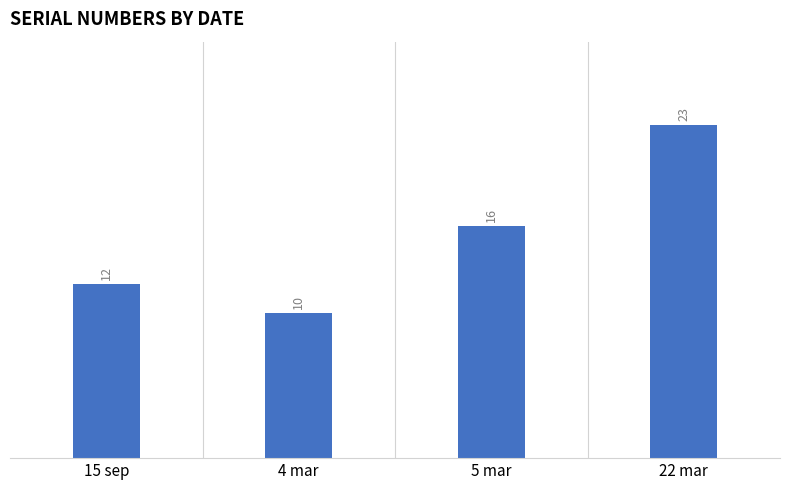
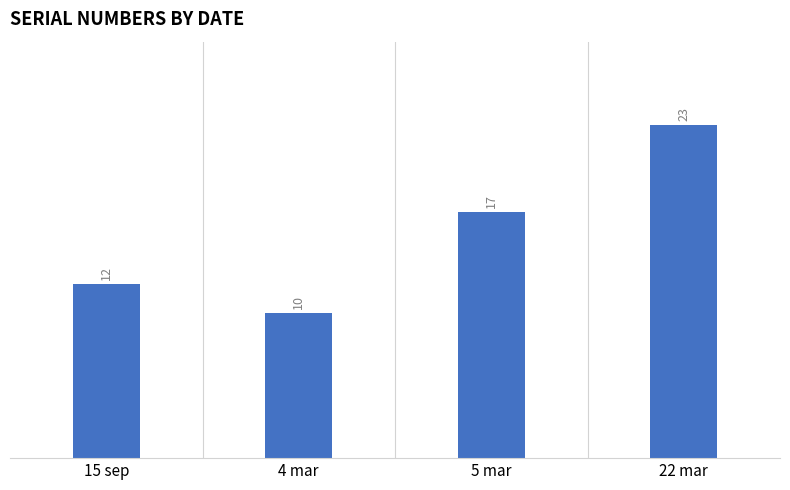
5 mar: 16 -> 17
